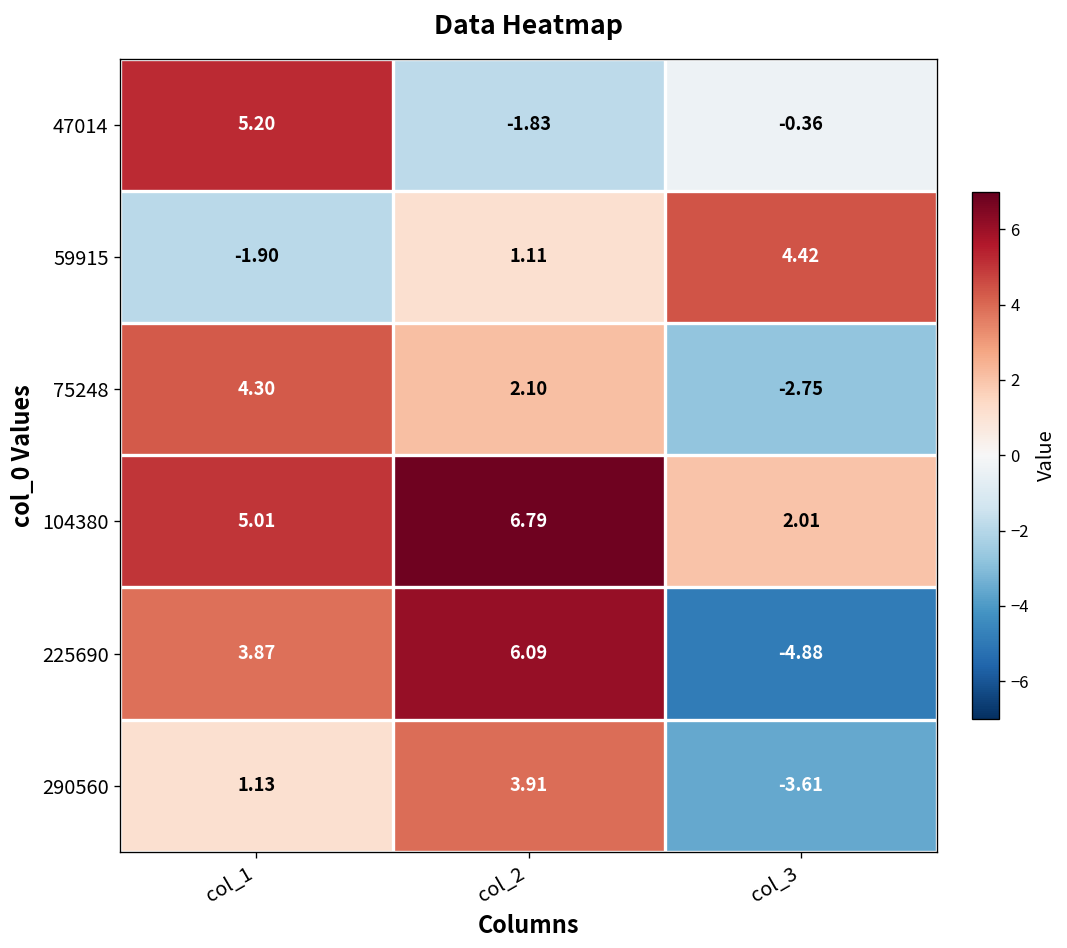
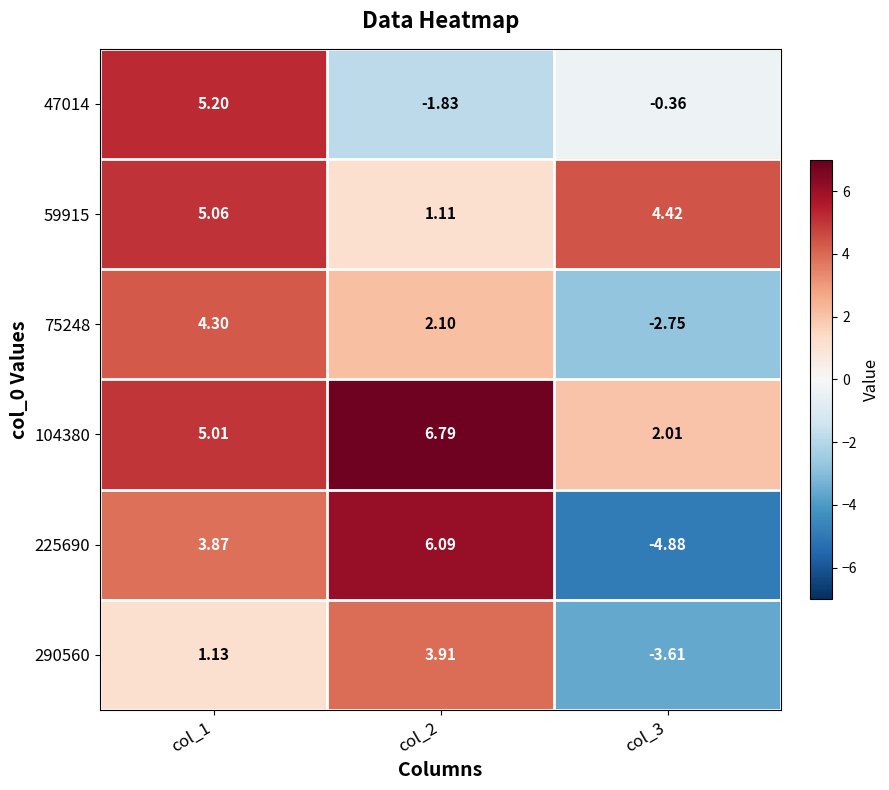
59915, col_1: -1.90 -> 5.06
